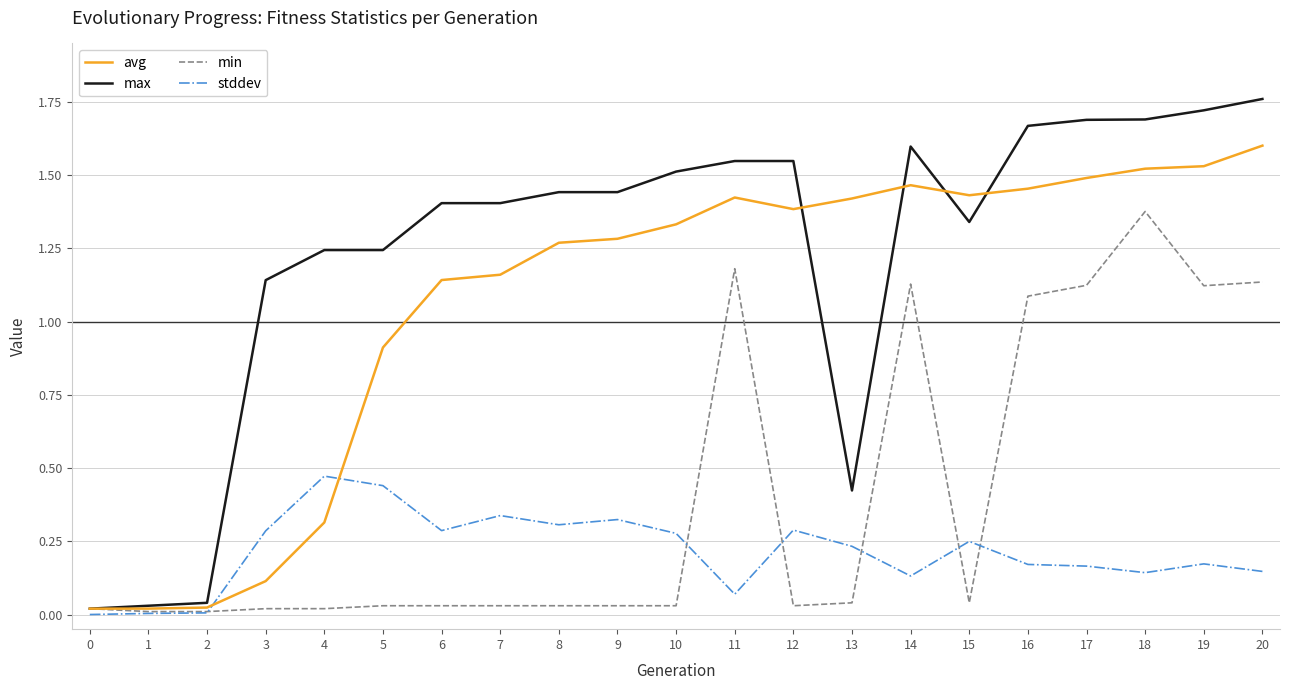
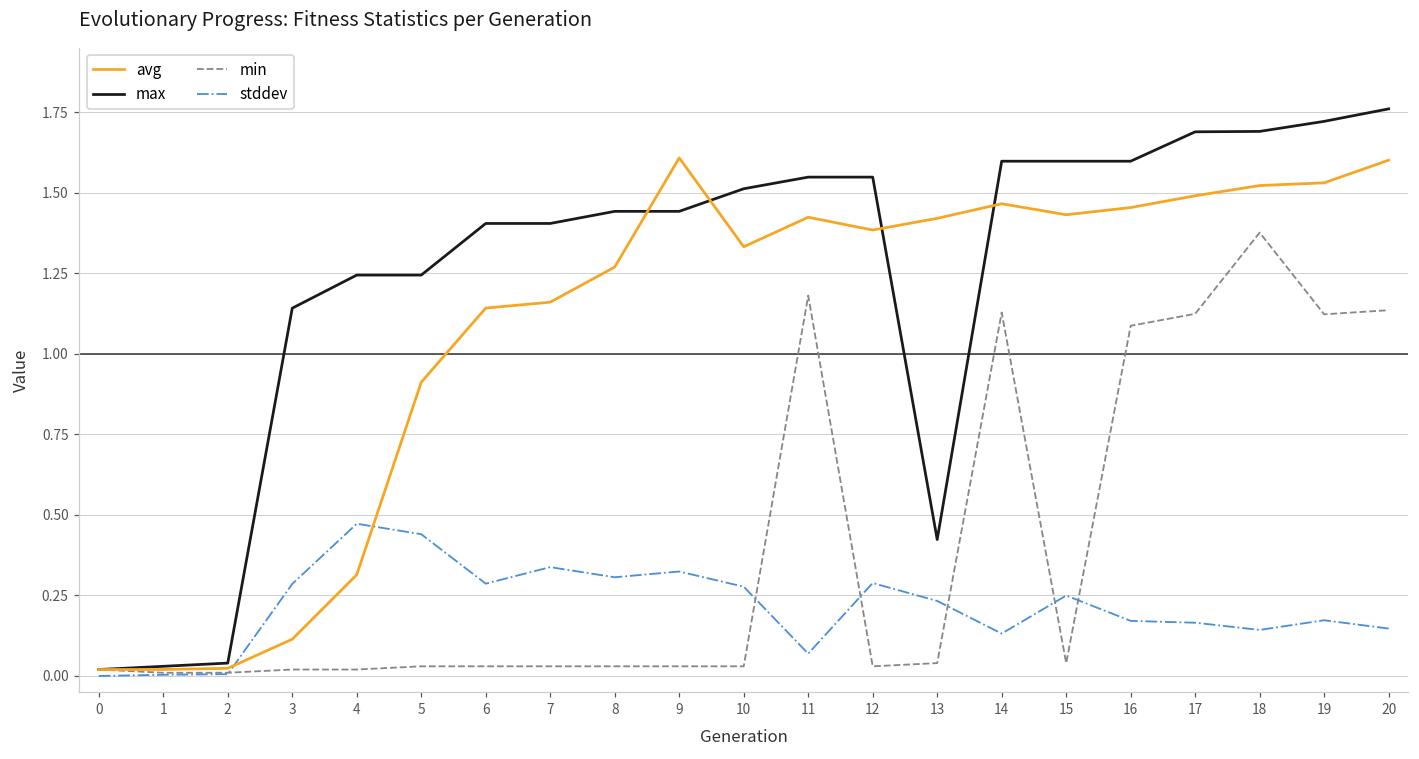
avg, 9: 1.28 -> 1.61
max, 15: 1.34 -> 1.60
max, 16: 1.67 -> 1.60
